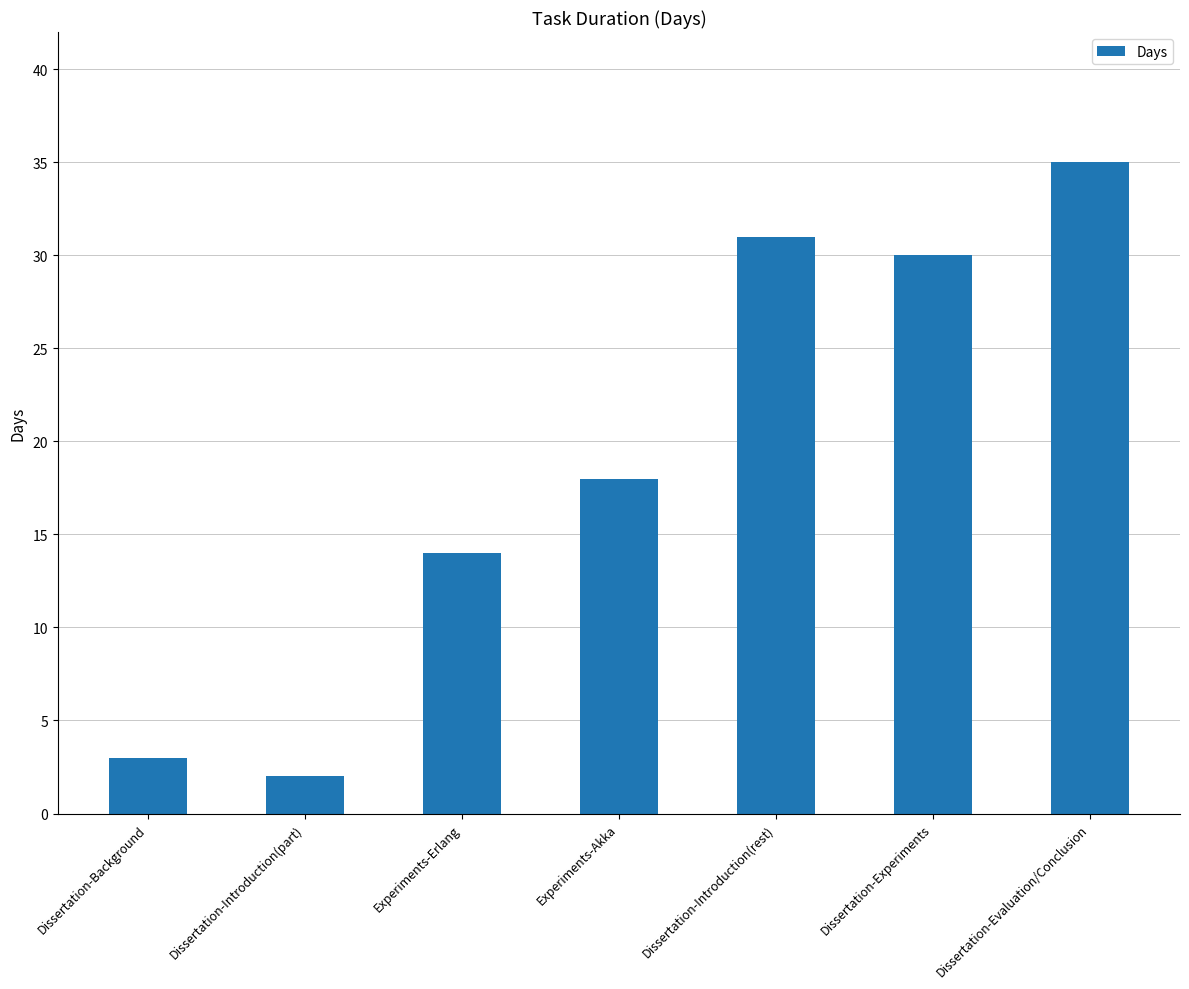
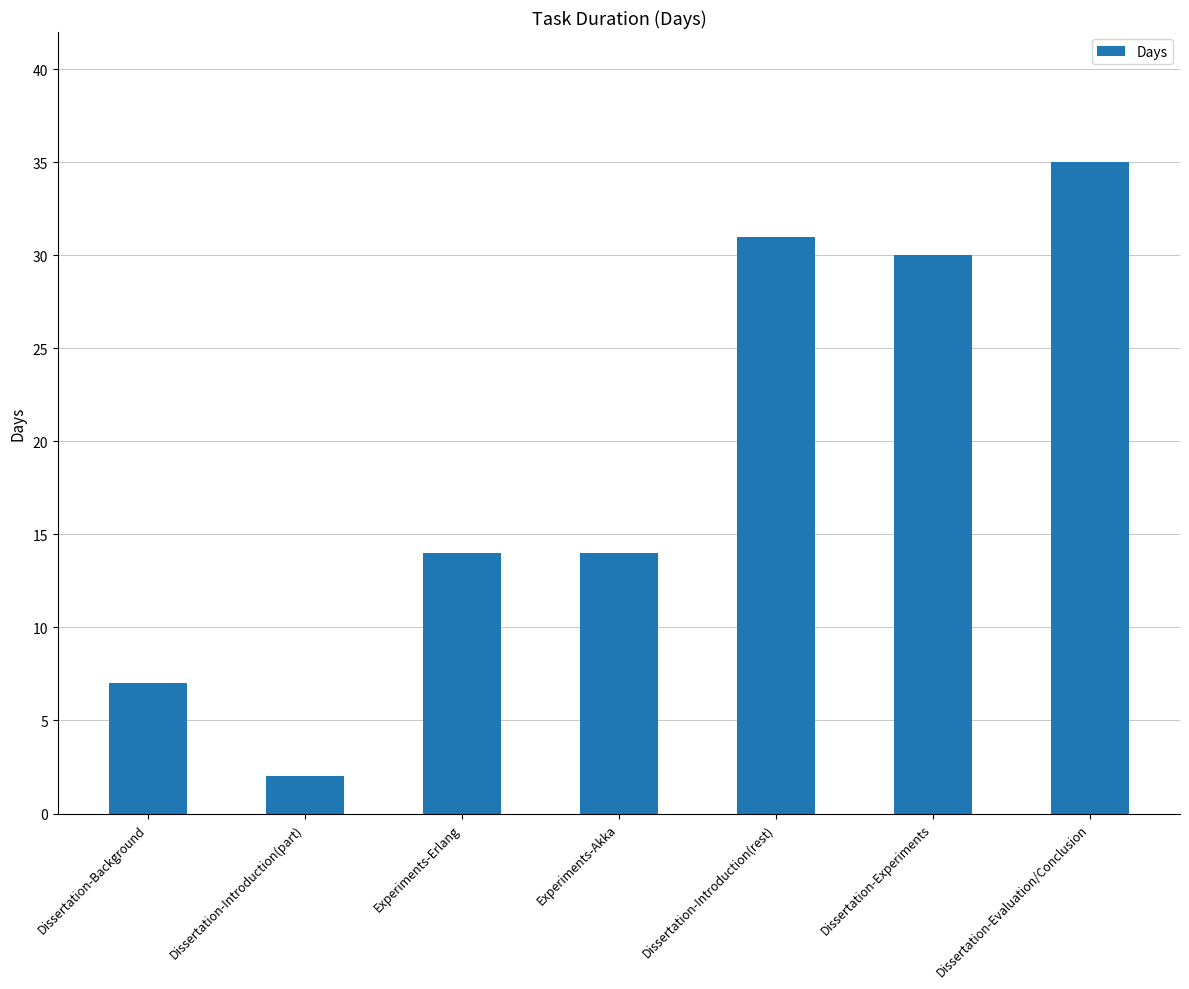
Dissertation-Background: 3 -> 7
Experiments-Akka: 18 -> 14
